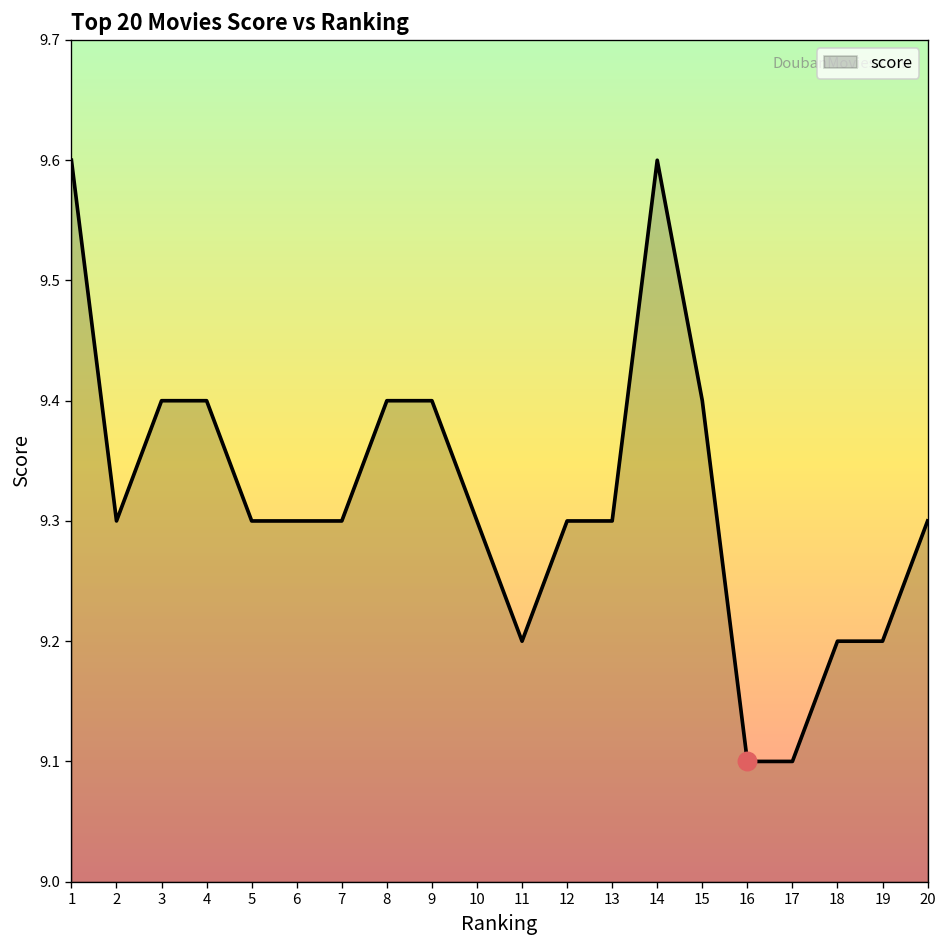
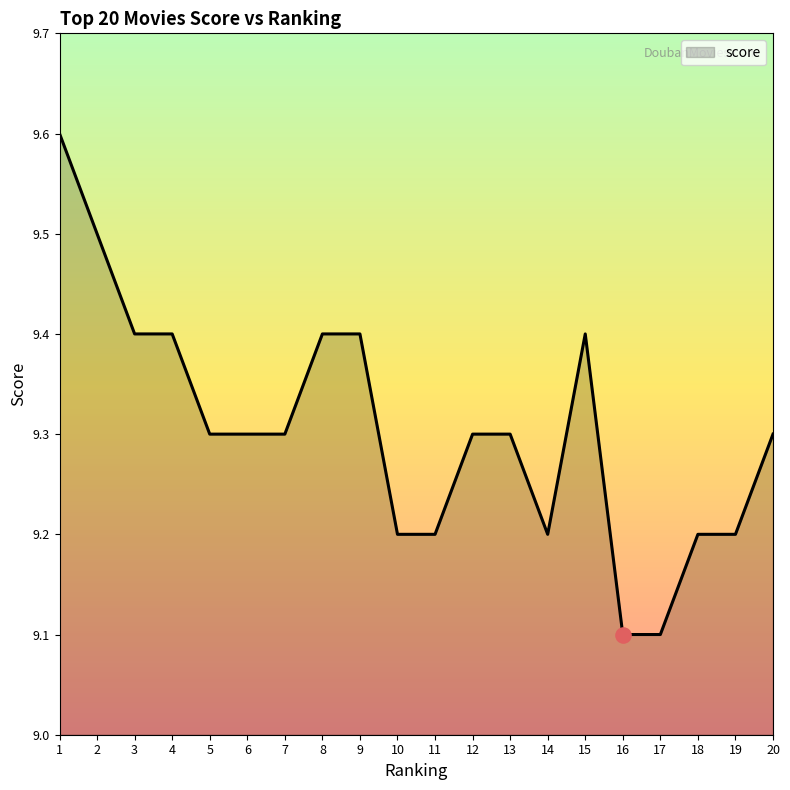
score, 2: 9.3 -> 9.5
score, 10: 9.3 -> 9.2
score, 14: 9.6 -> 9.2
